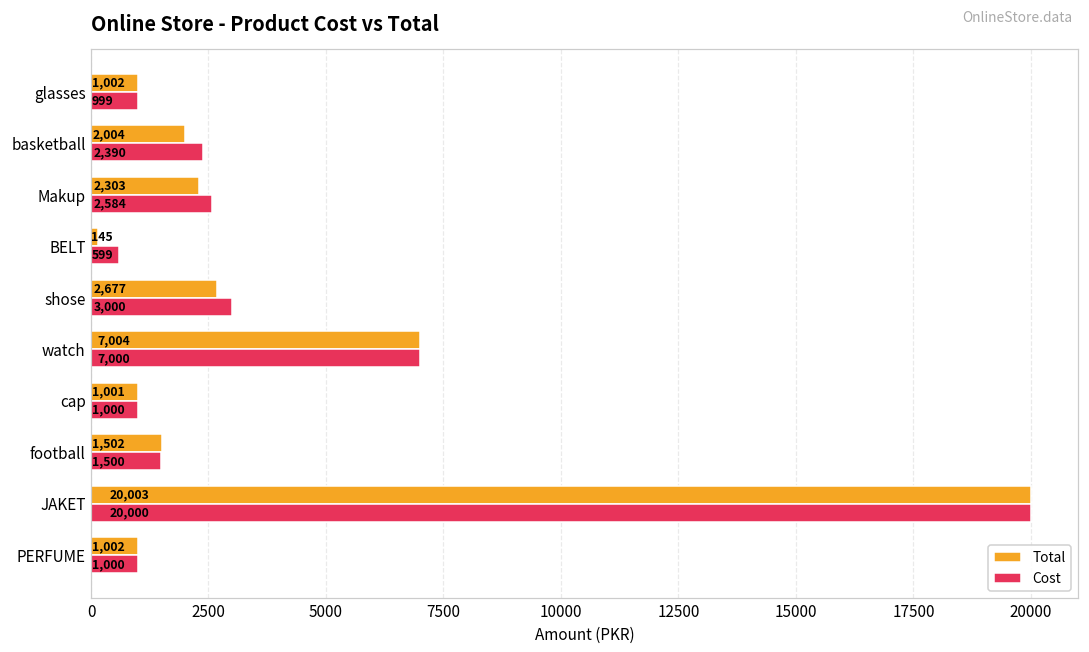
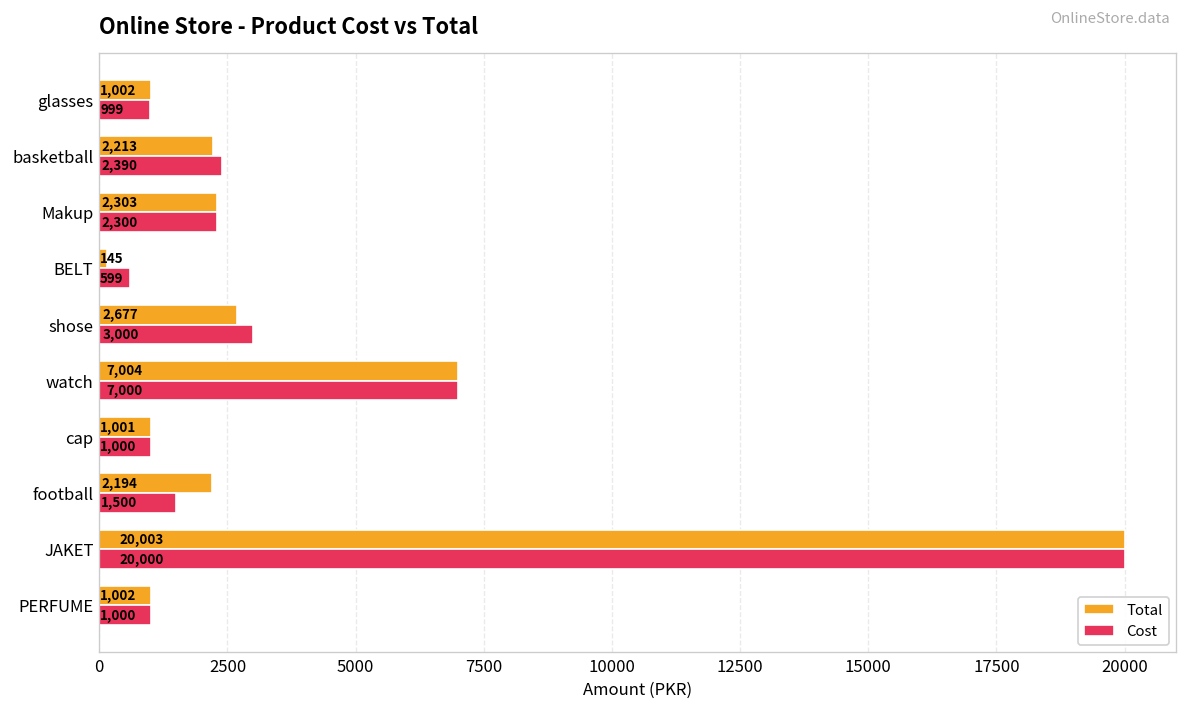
Total, basketball: 2,004 -> 2,213
Cost, Makup: 2,584 -> 2,300
Total, football: 1,502 -> 2,194
